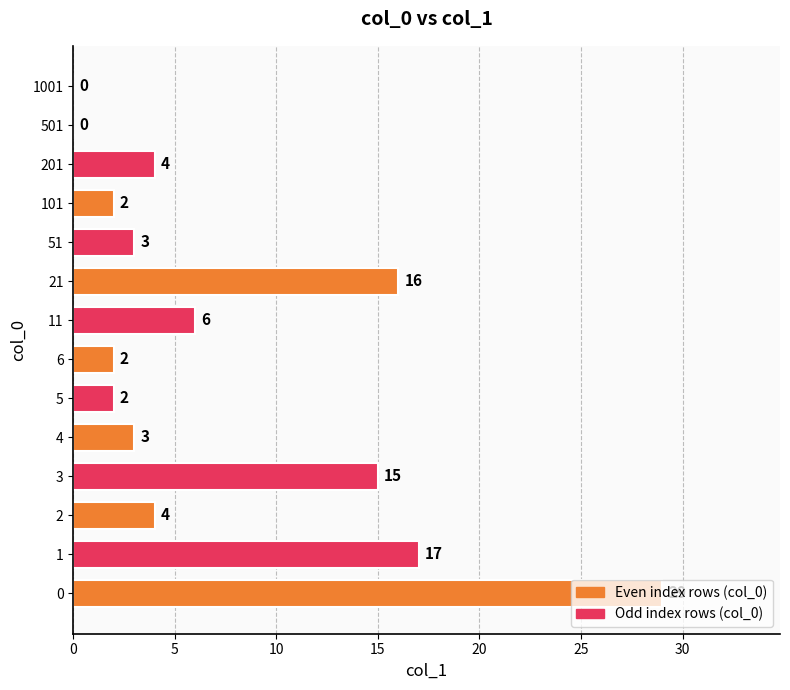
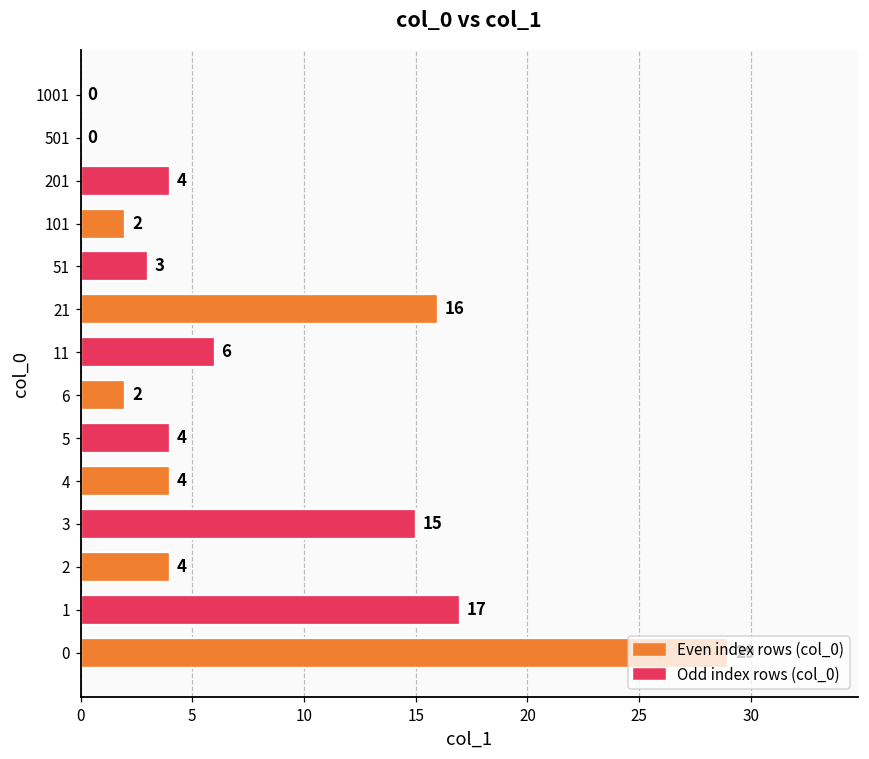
5: 2 -> 4
4: 3 -> 4
